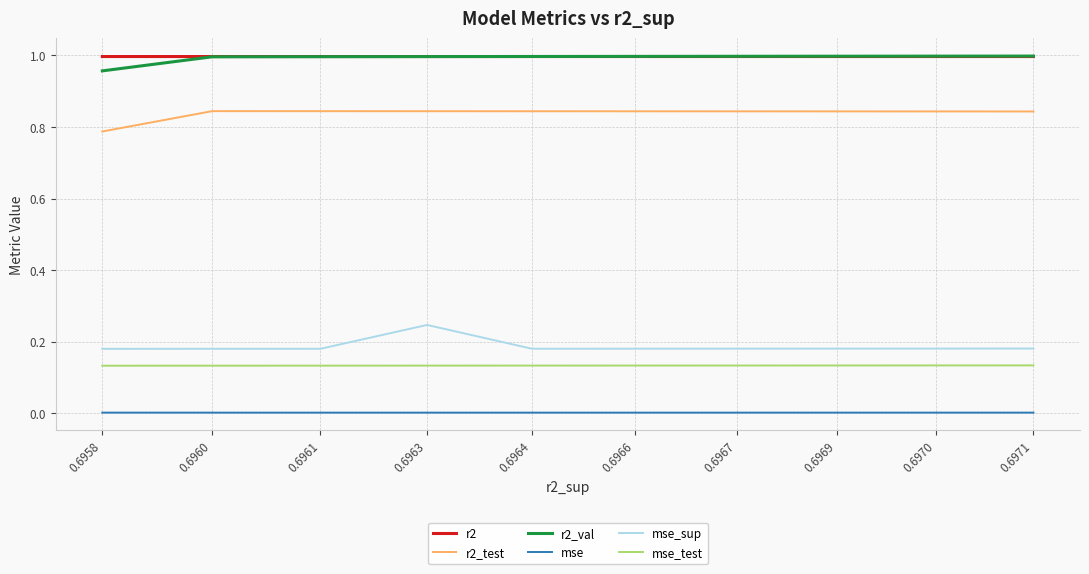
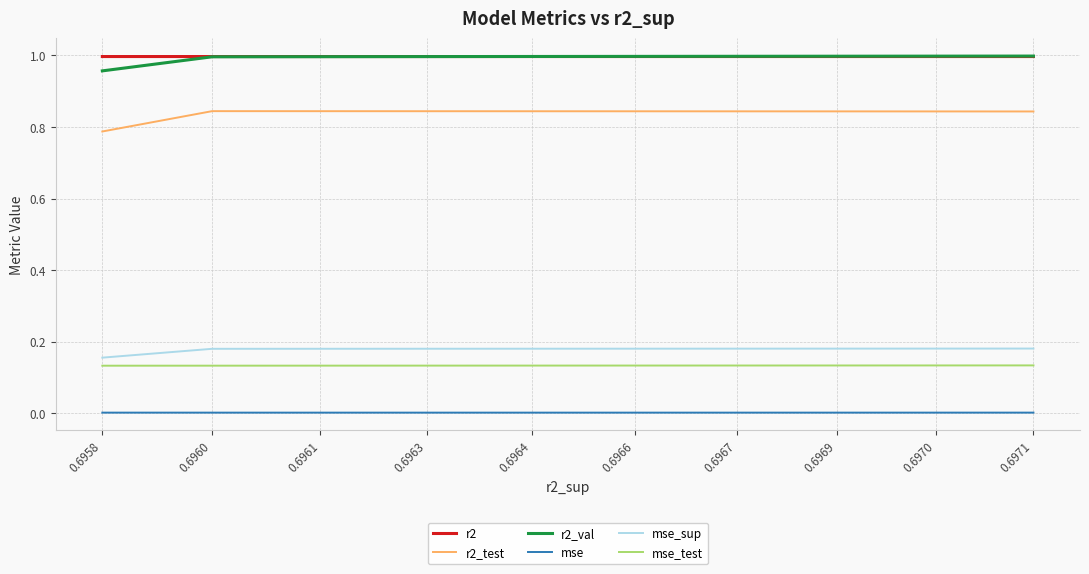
mse_sup, 0.6958: 0.18 -> 0.16
mse_sup, 0.6963: 0.25 -> 0.18
